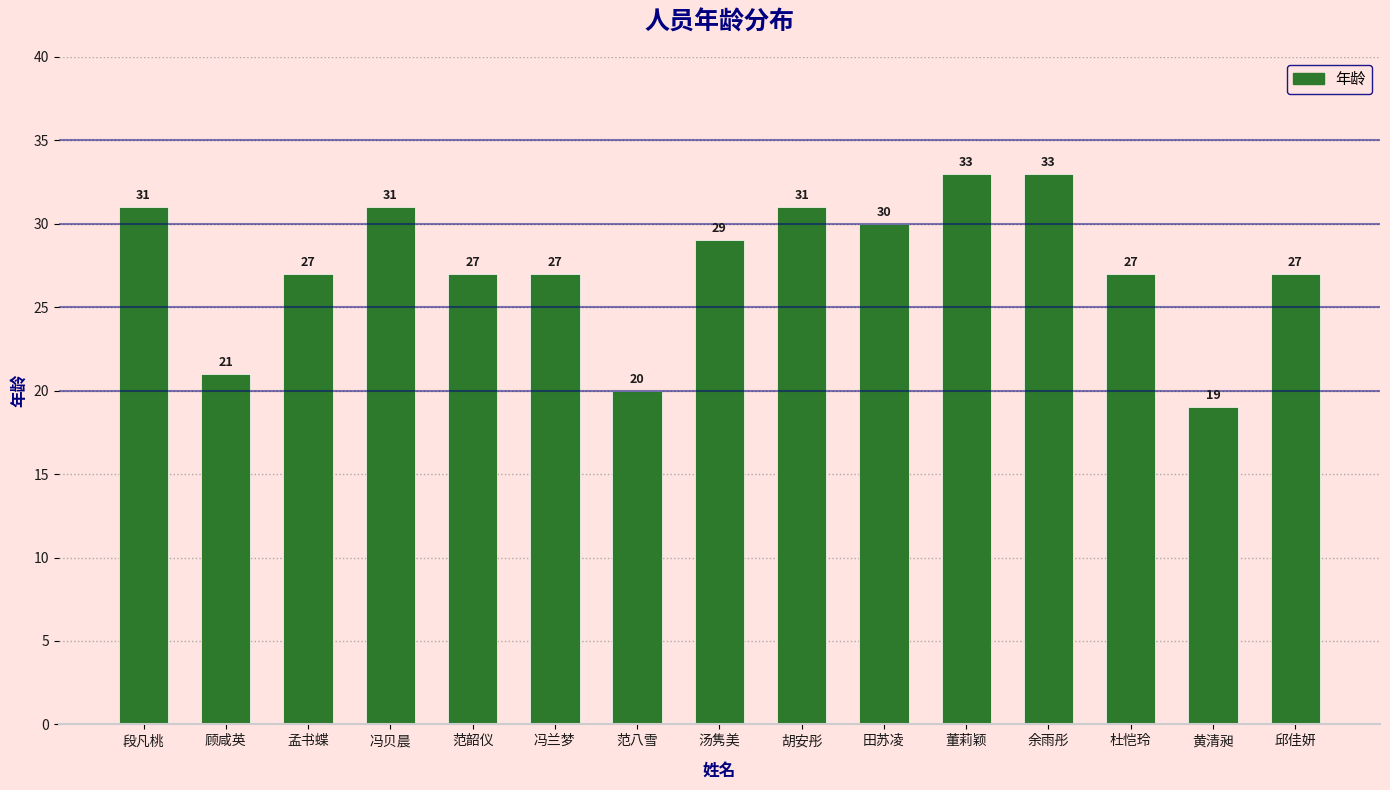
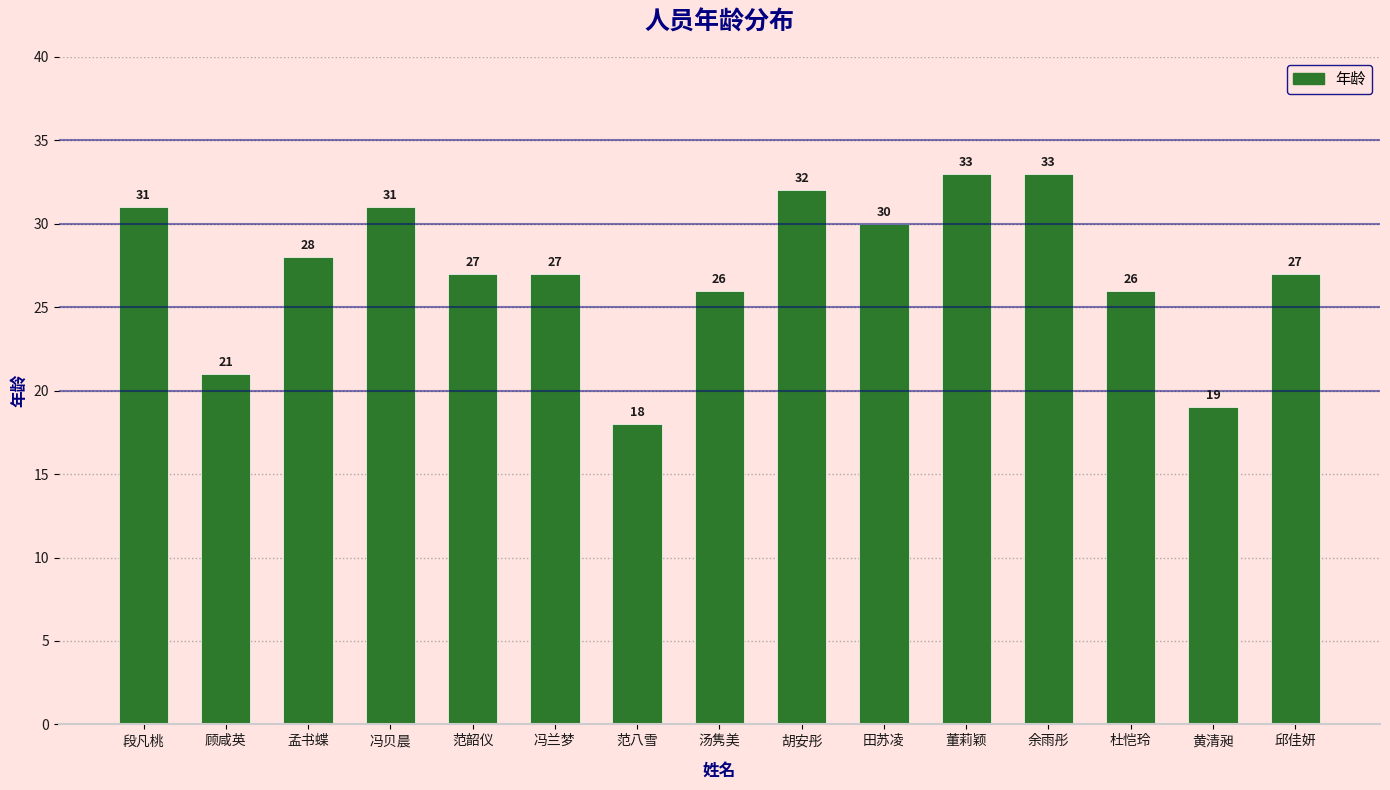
孟书蝶: 27 -> 28
范八雪: 20 -> 18
汤隽美: 29 -> 26
胡安彤: 31 -> 32
杜恺玲: 27 -> 26
